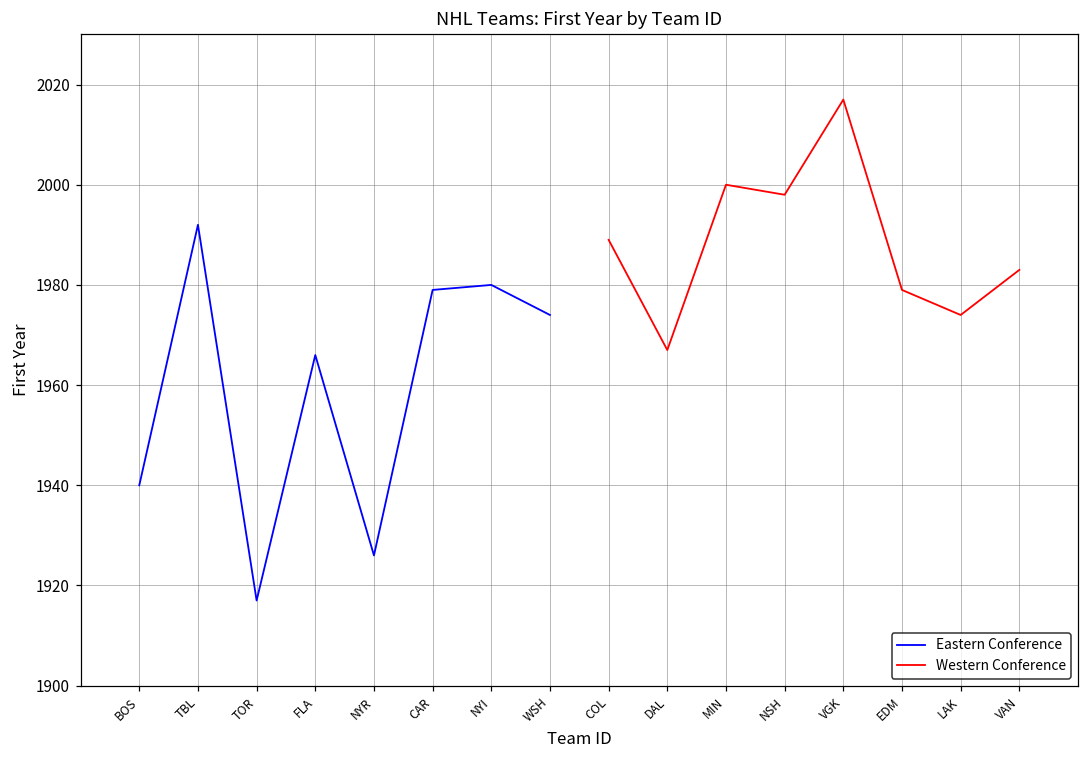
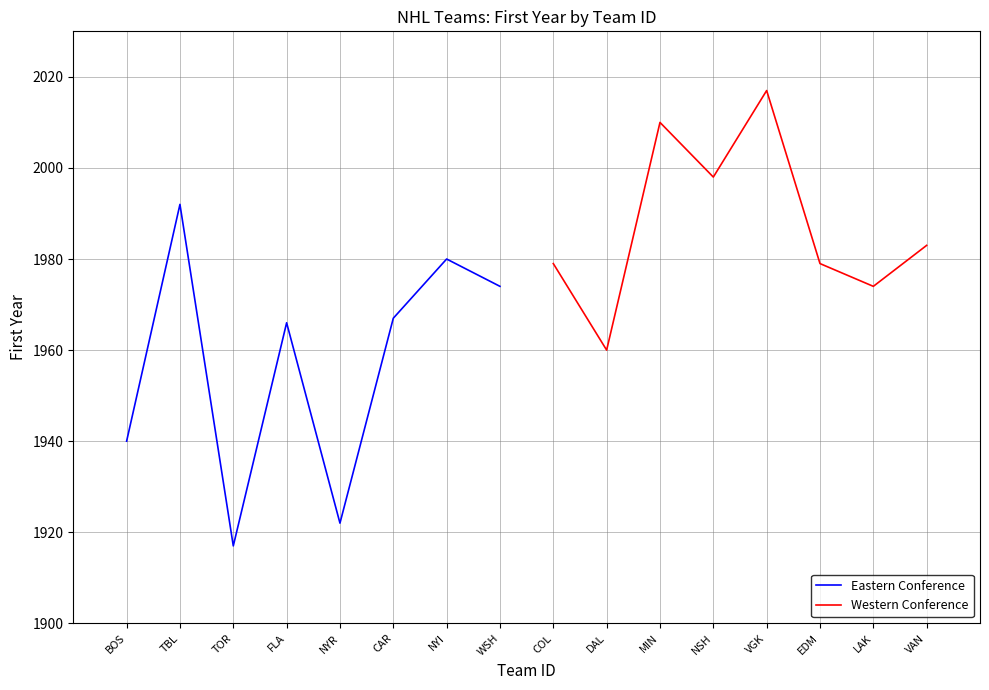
Eastern Conference, NYR: 1926 -> 1922
Eastern Conference, CAR: 1979 -> 1967
Western Conference, COL: 1989 -> 1979
Western Conference, DAL: 1967 -> 1960
Western Conference, MIN: 2000 -> 2010
